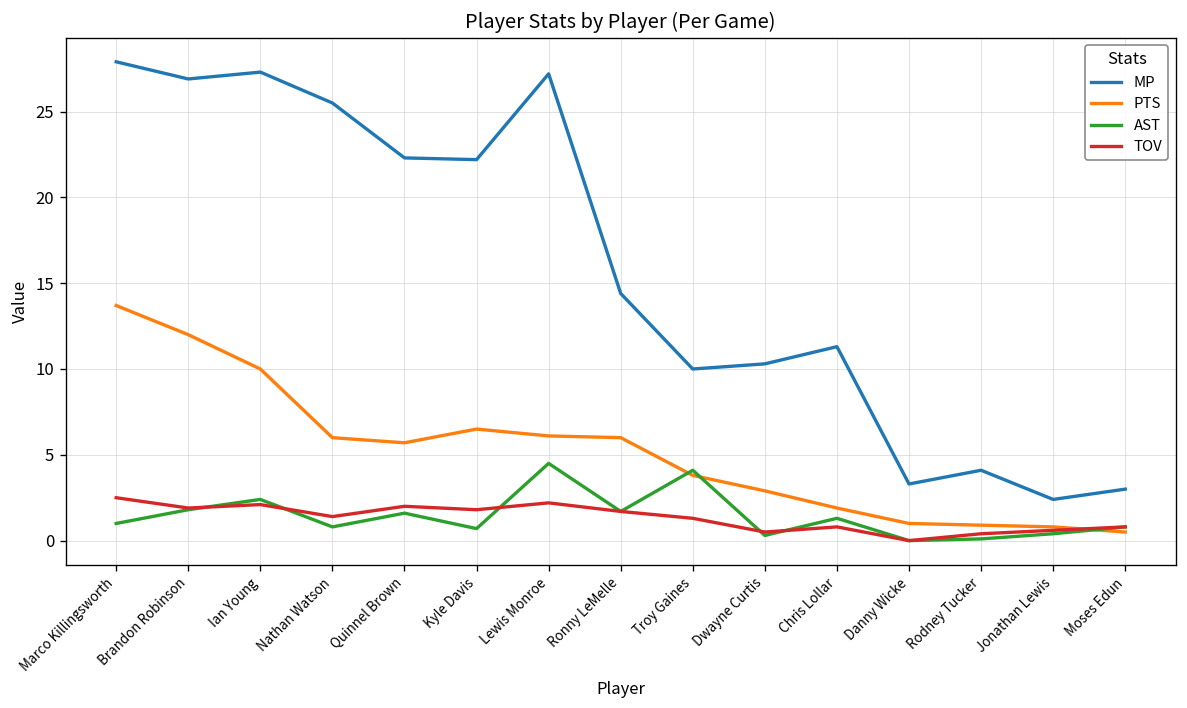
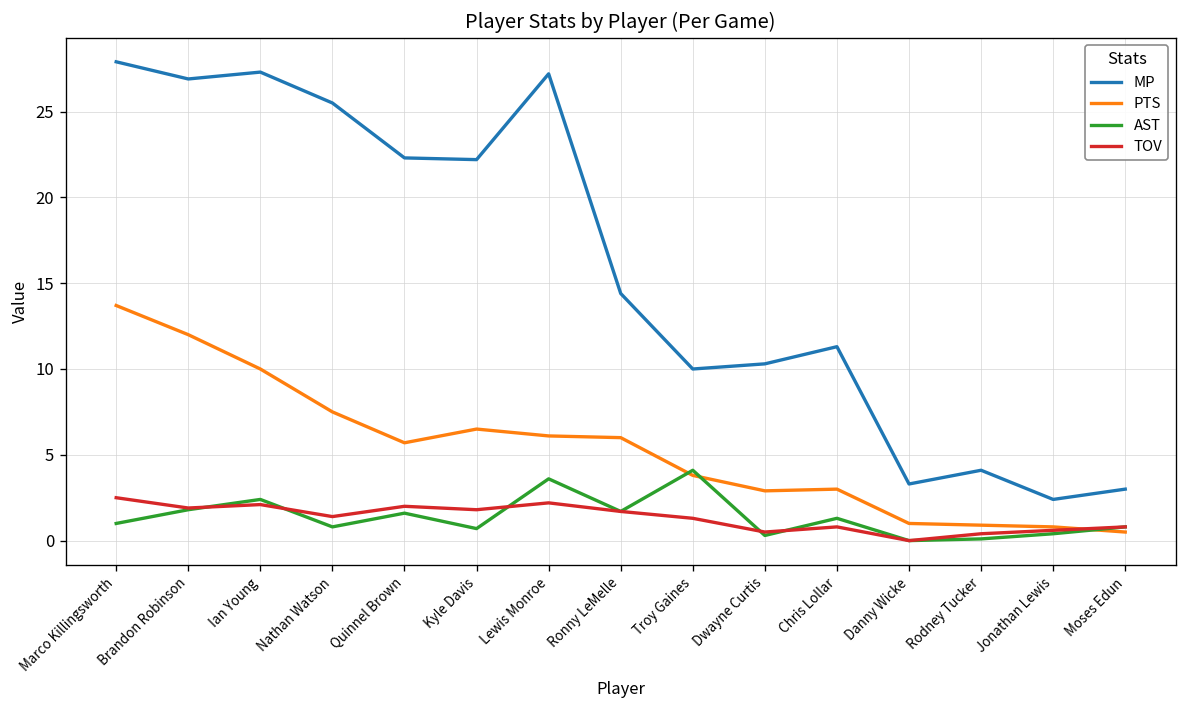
PTS, Nathan Watson: 6.0 -> 7.5
AST, Lewis Monroe: 4.5 -> 3.6
PTS, Chris Lollar: 1.9 -> 3.0
